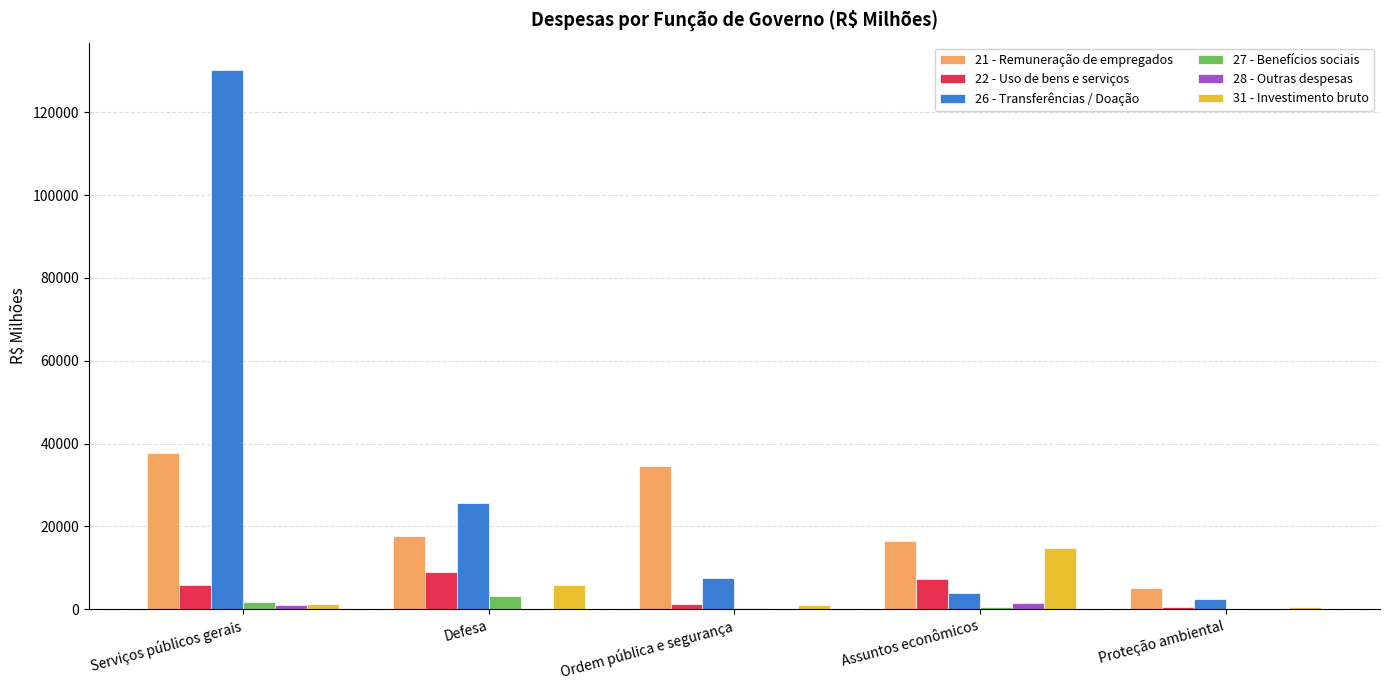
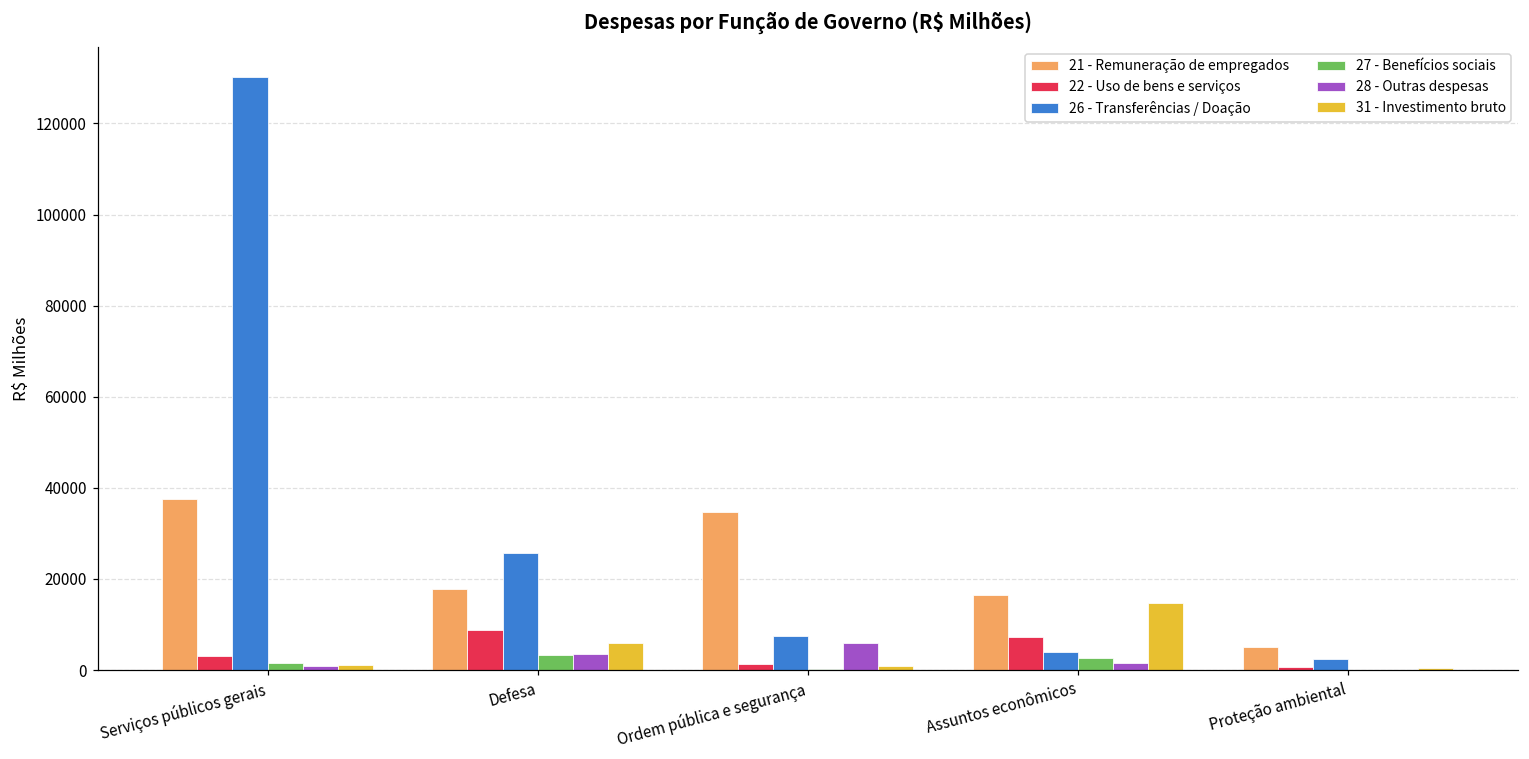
22 - Uso de bens e serviços, Serviços públicos gerais: 6000 -> 3000
28 - Outras despesas, Defesa: 0 -> 3000
28 - Outras despesas, Ordem pública e segurança: 0 -> 6000
27 - Benefícios sociais, Assuntos econômicos: 0 -> 3000
